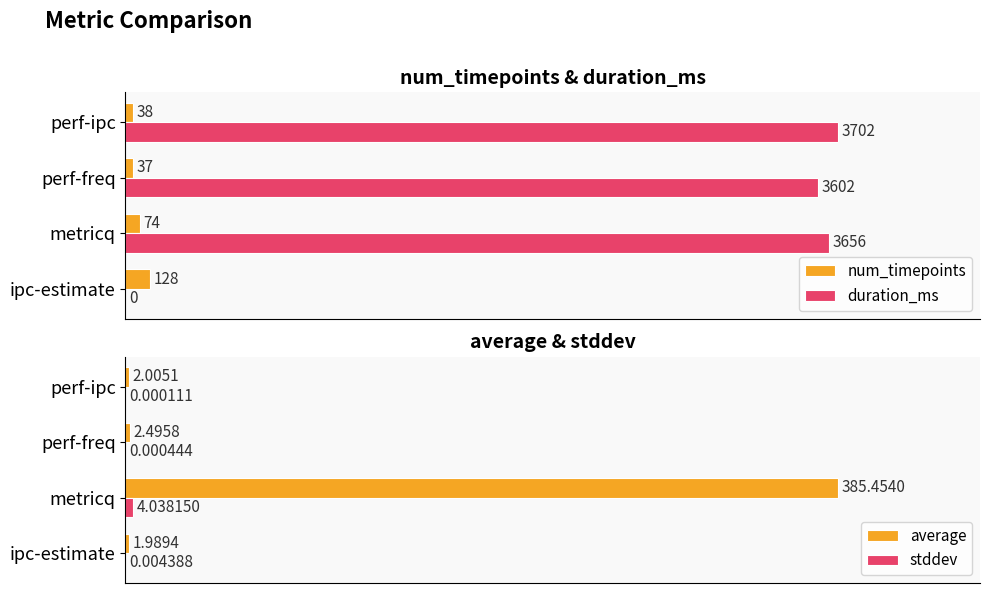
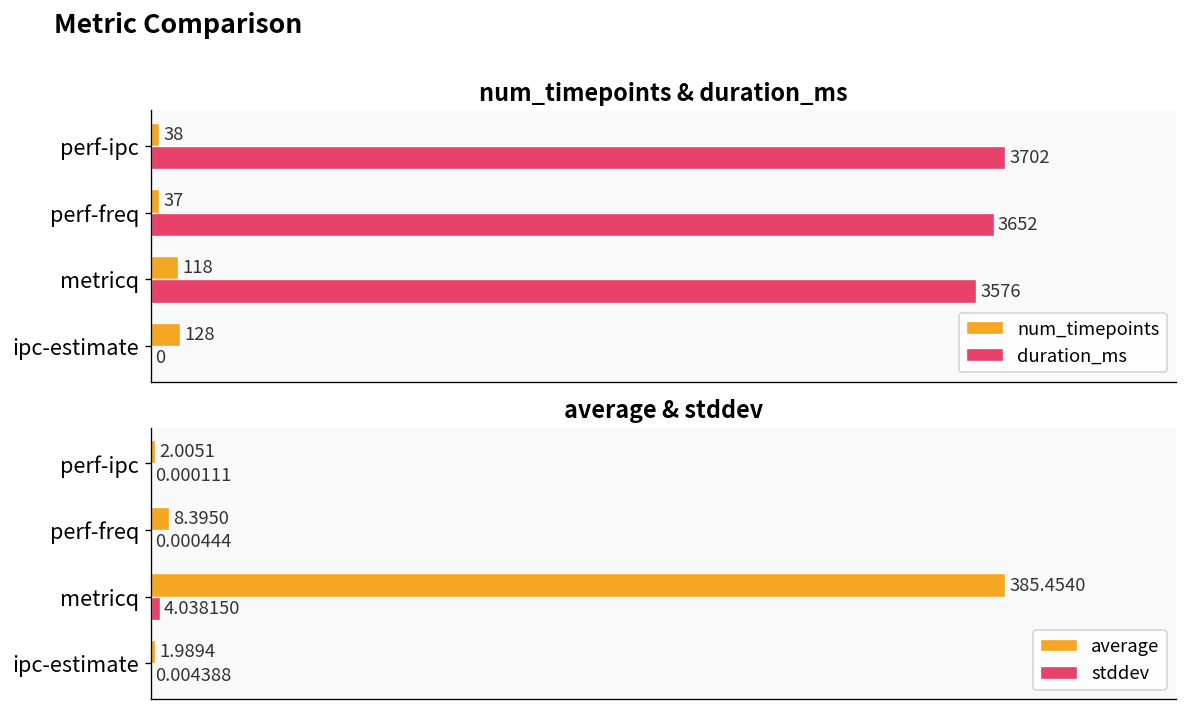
num_timepoints & duration_ms, duration_ms, perf-freq: 3602 -> 3652
num_timepoints & duration_ms, num_timepoints, metricq: 74 -> 118
num_timepoints & duration_ms, duration_ms, metricq: 3656 -> 3576
average & stddev, average, perf-freq: 2.4958 -> 8.3950
